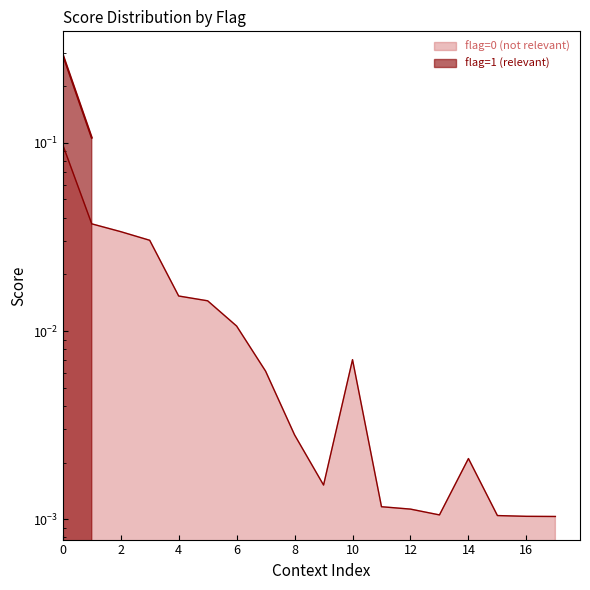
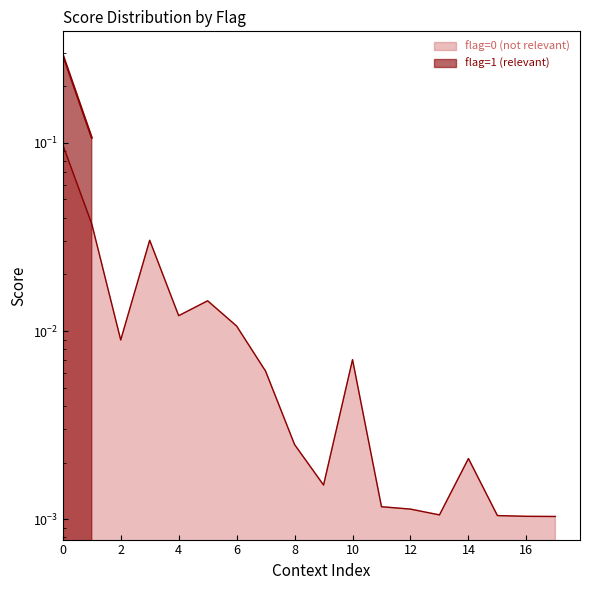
flag=0 (not relevant), 2: 0.034 -> 0.009
flag=0 (not relevant), 4: 0.015 -> 0.012
flag=0 (not relevant), 8: 0.0028 -> 0.0025
